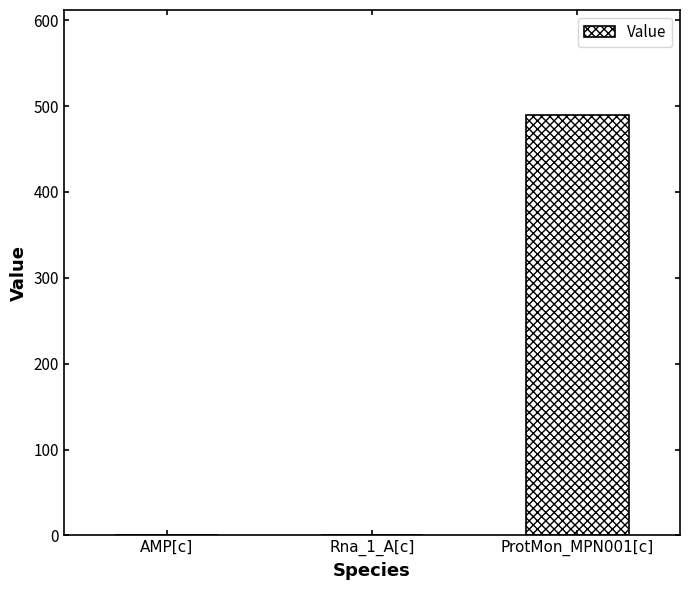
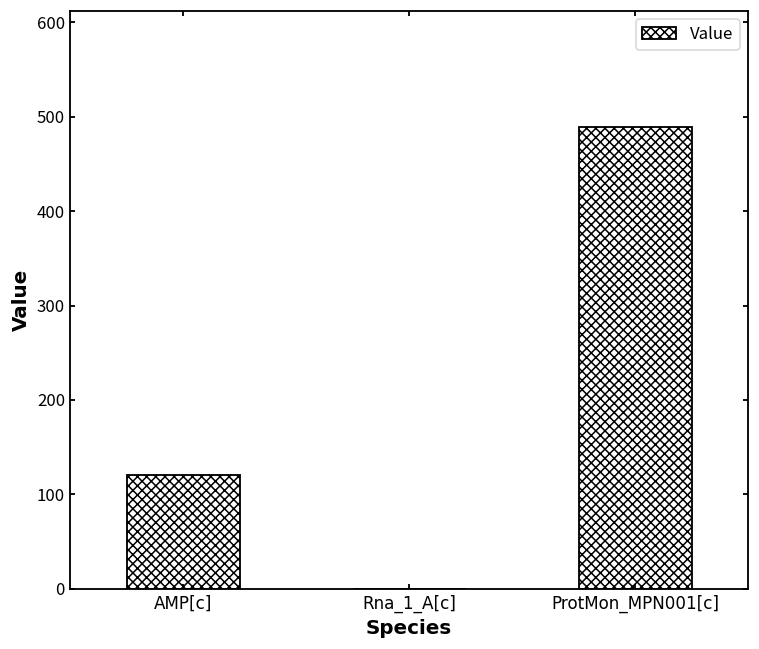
AMP[c]: 0 -> 120
